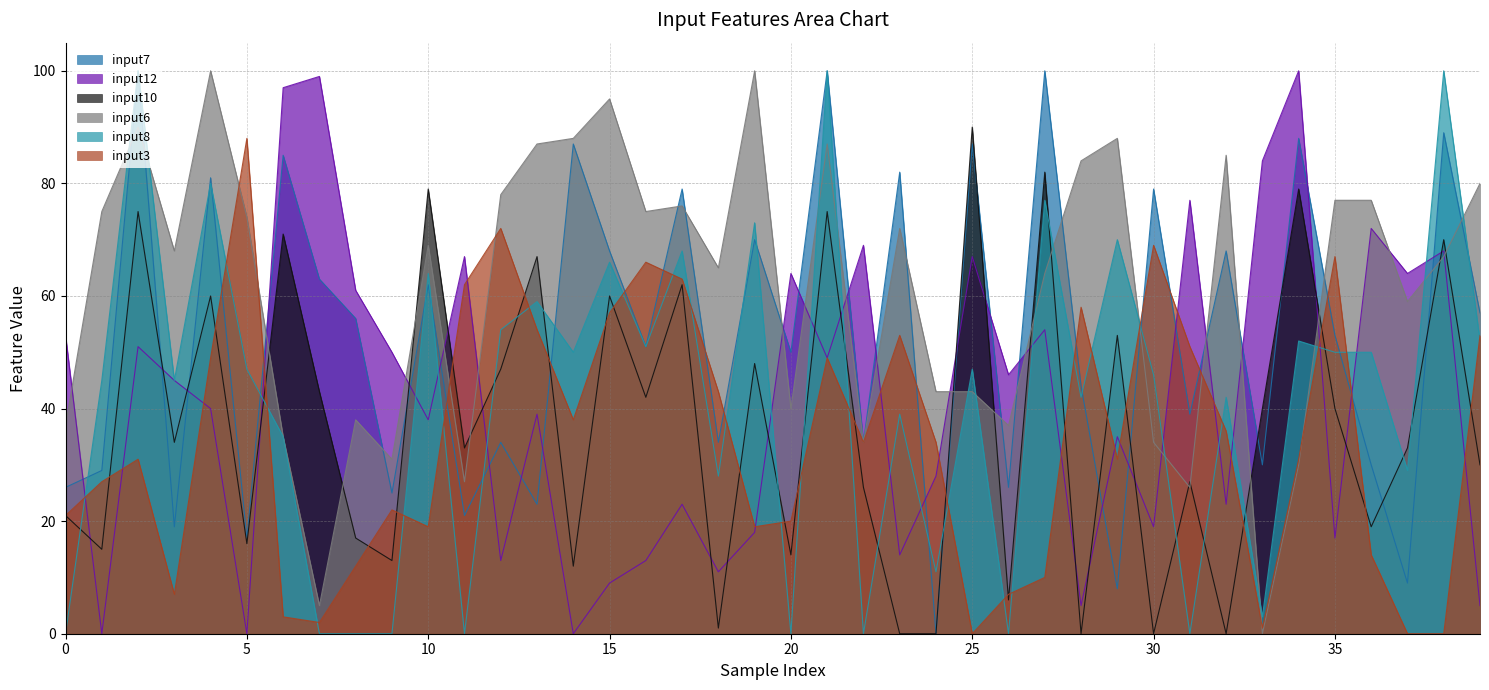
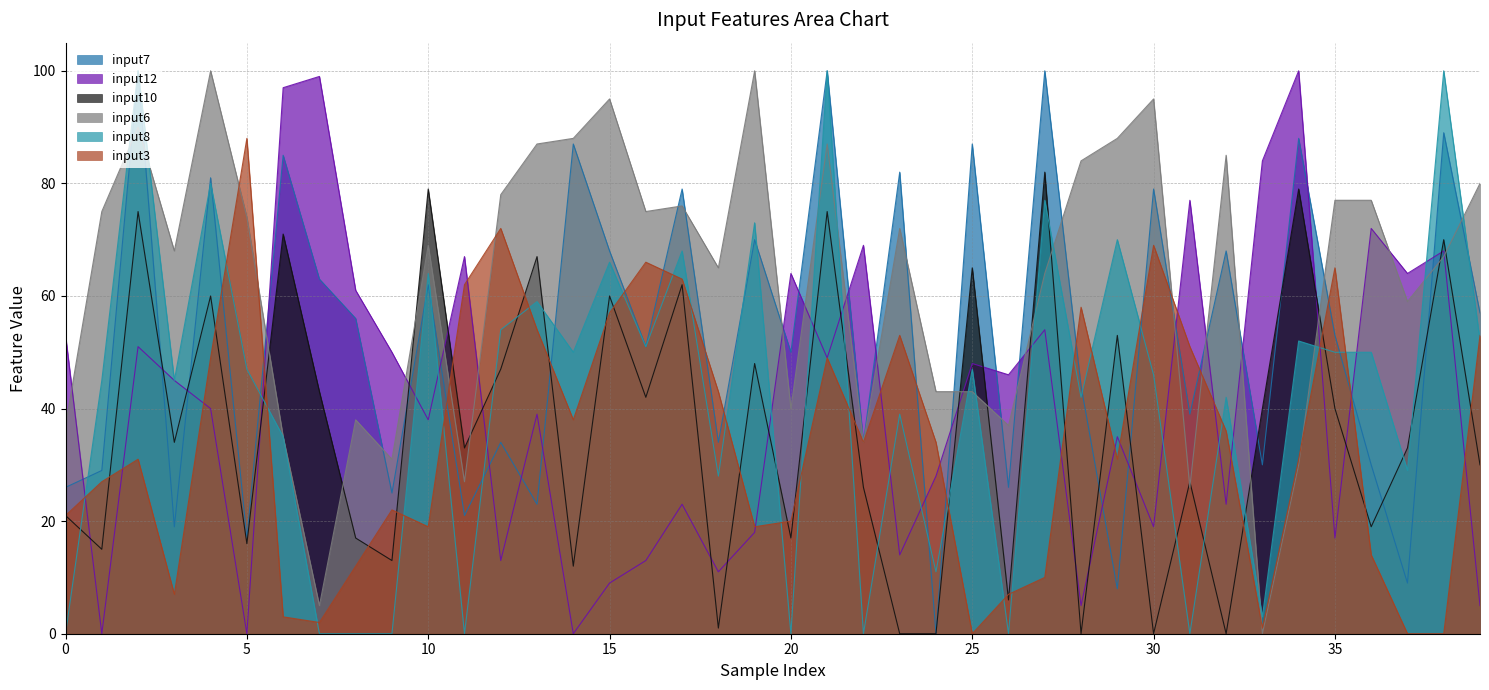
input10, 20: 14 -> 17
input12, 25: 67 -> 48
input10, 25: 90 -> 65
input6, 30: 34 -> 95
input3, 35: 67 -> 65
